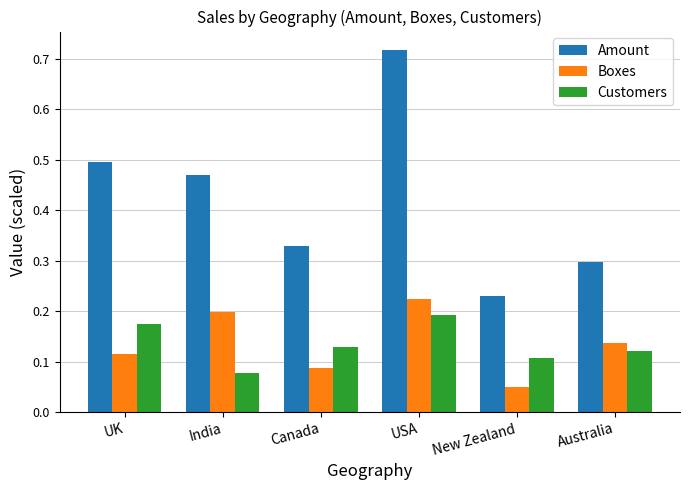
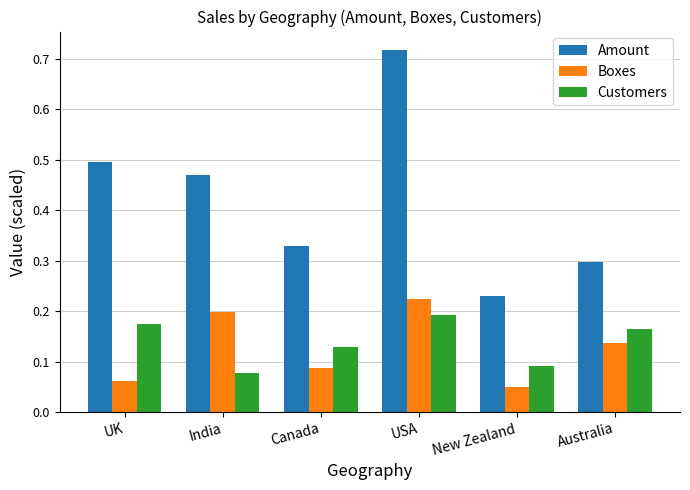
Boxes, UK: 0.12 -> 0.06
Customers, New Zealand: 0.11 -> 0.09
Customers, Australia: 0.12 -> 0.16
